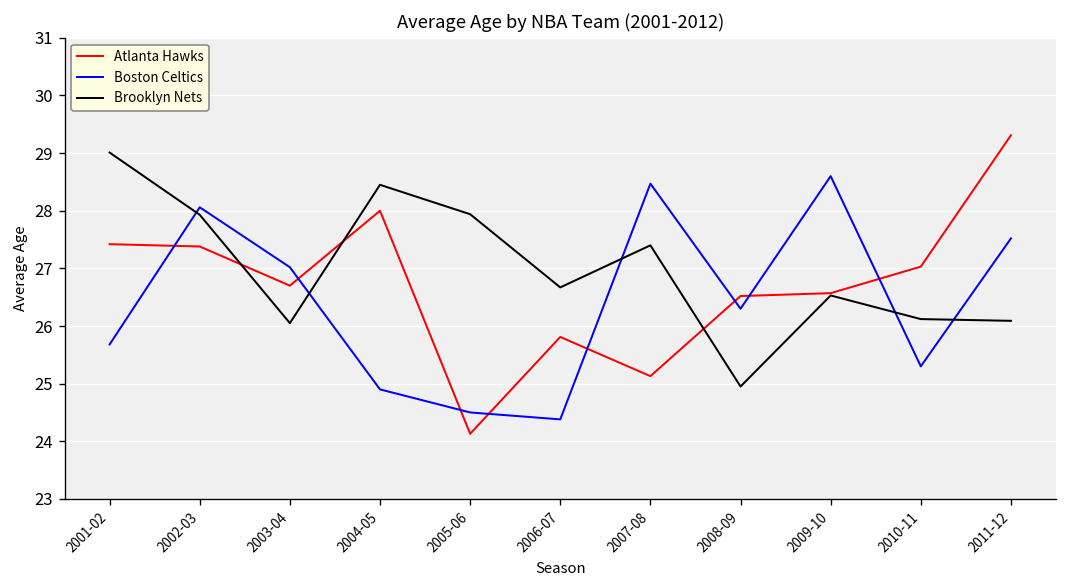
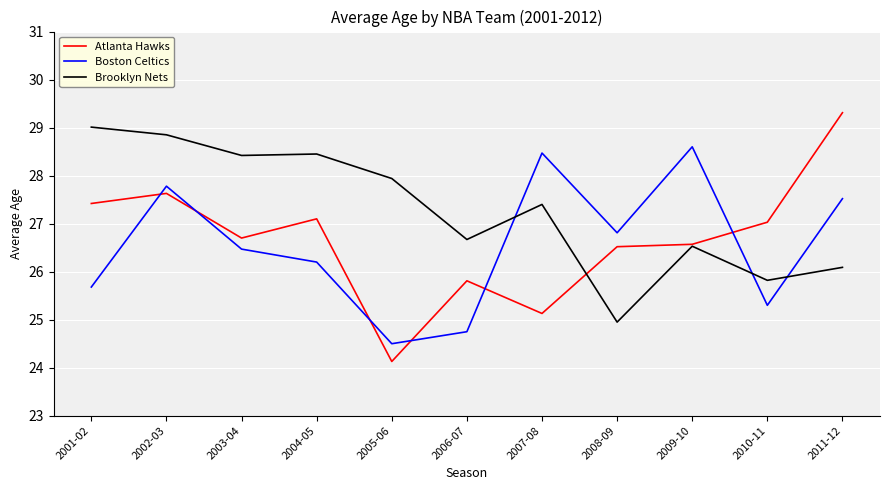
Atlanta Hawks, 2002-03: 27.4 -> 27.6
Boston Celtics, 2002-03: 28.1 -> 27.8
Brooklyn Nets, 2002-03: 27.9 -> 28.9
Boston Celtics, 2003-04: 27.0 -> 26.5
Brooklyn Nets, 2003-04: 26.1 -> 28.4
Atlanta Hawks, 2004-05: 28.0 -> 27.1
Boston Celtics, 2004-05: 24.9 -> 26.2
Boston Celtics, 2006-07: 24.4 -> 24.8
Boston Celtics, 2008-09: 26.3 -> 26.8
Brooklyn Nets, 2010-11: 26.1 -> 25.8
